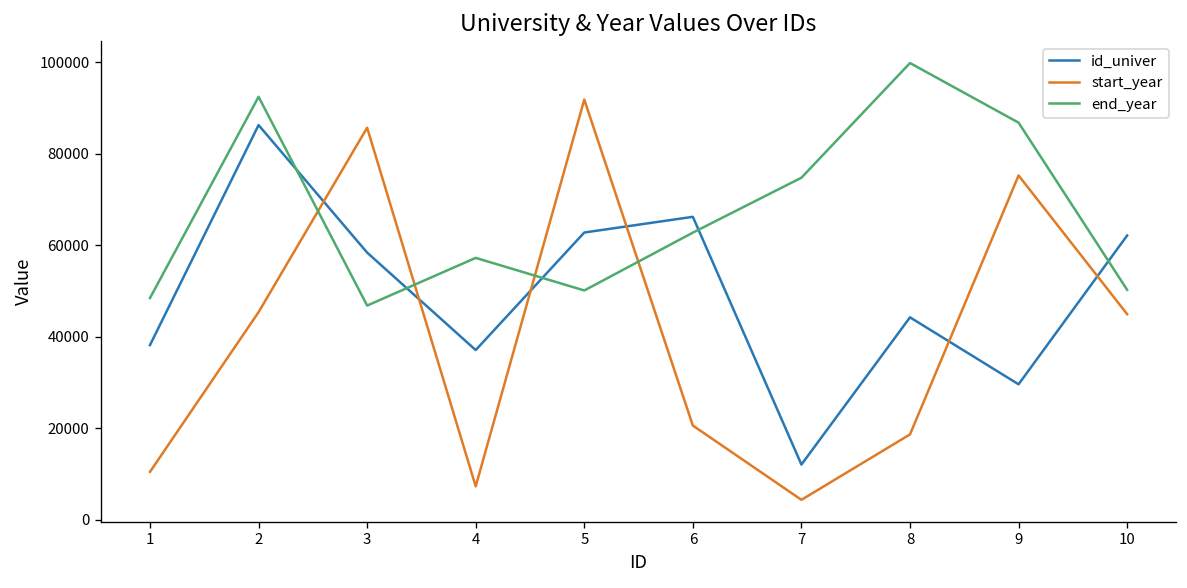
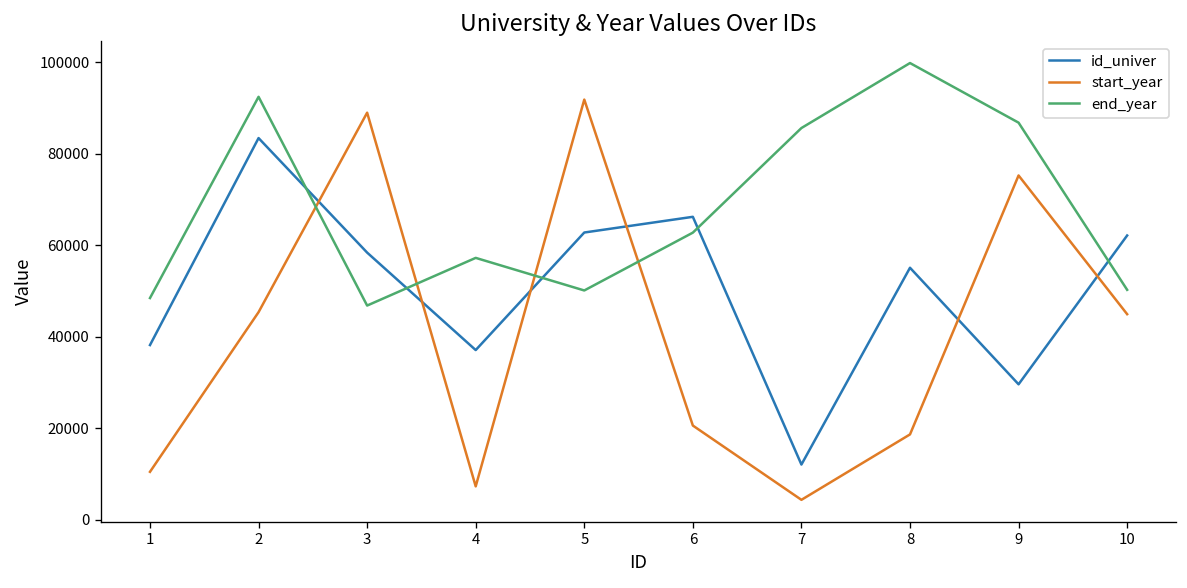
id_univer, 2: 86000 -> 83000
start_year, 3: 86000 -> 89000
end_year, 7: 75000 -> 86000
id_univer, 8: 44000 -> 55000
